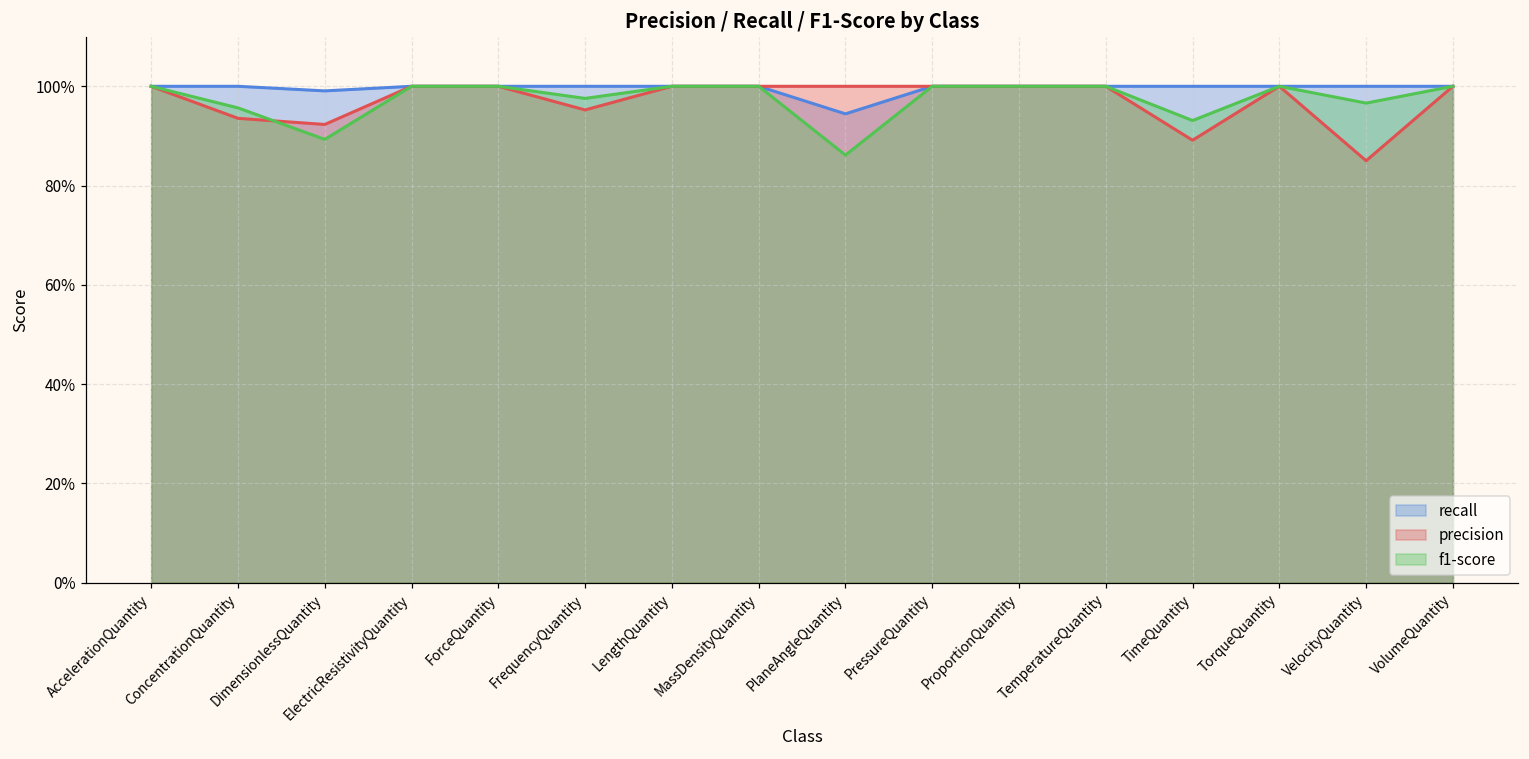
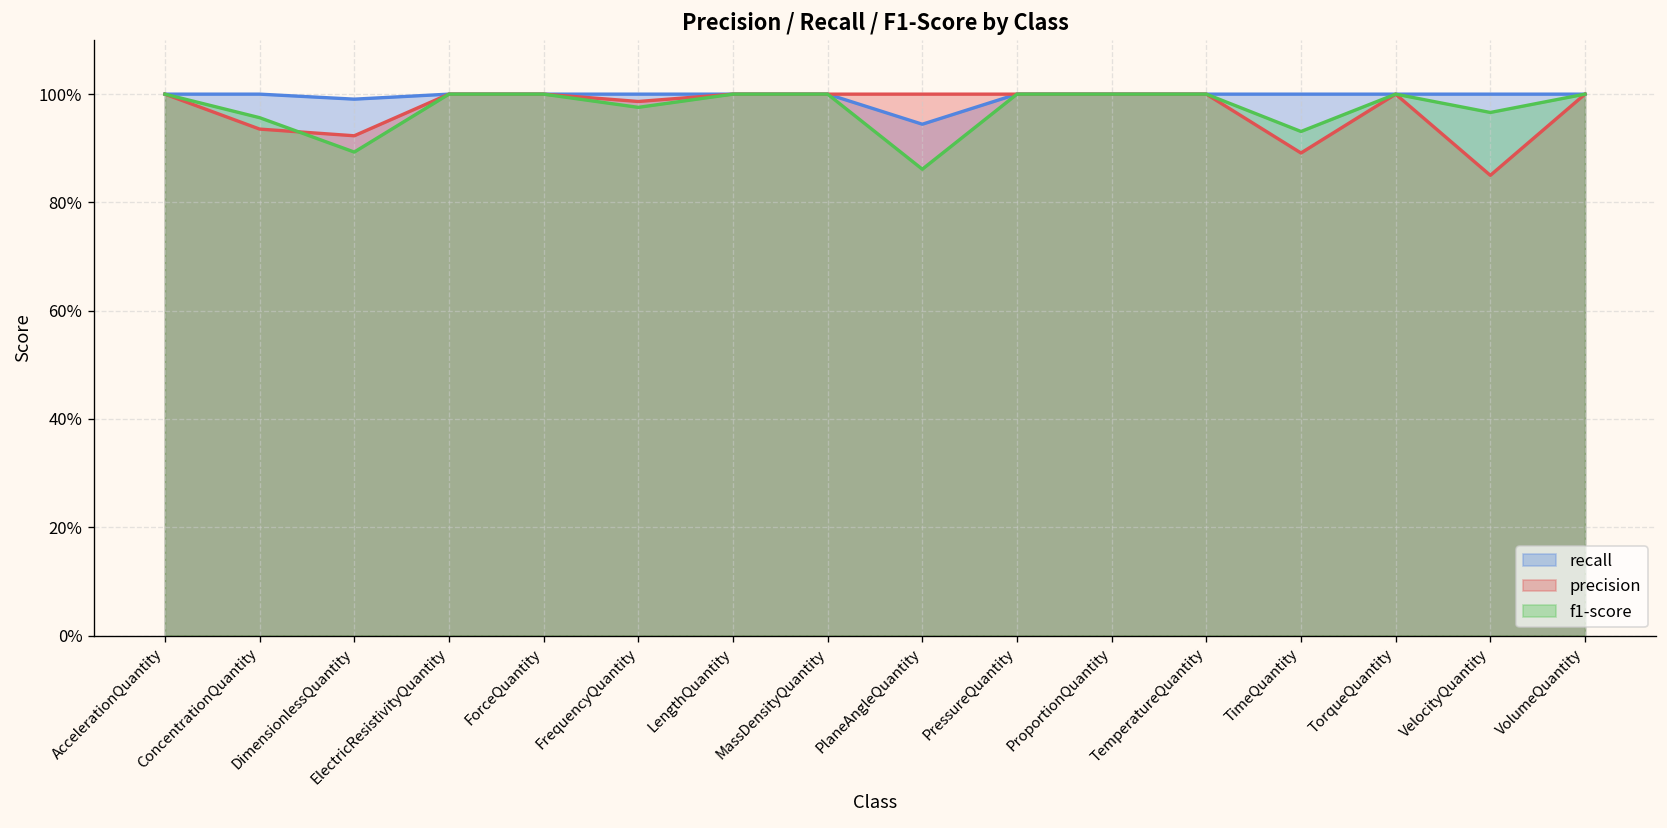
precision, FrequencyQuantity: 95% -> 99%
